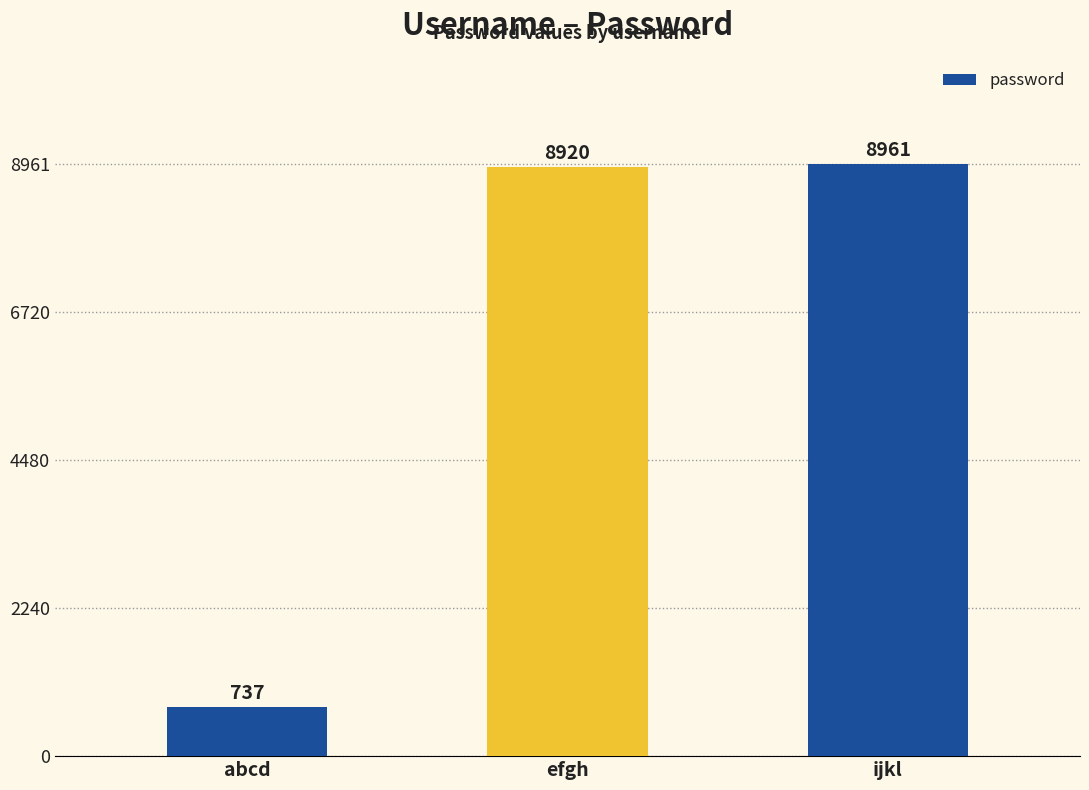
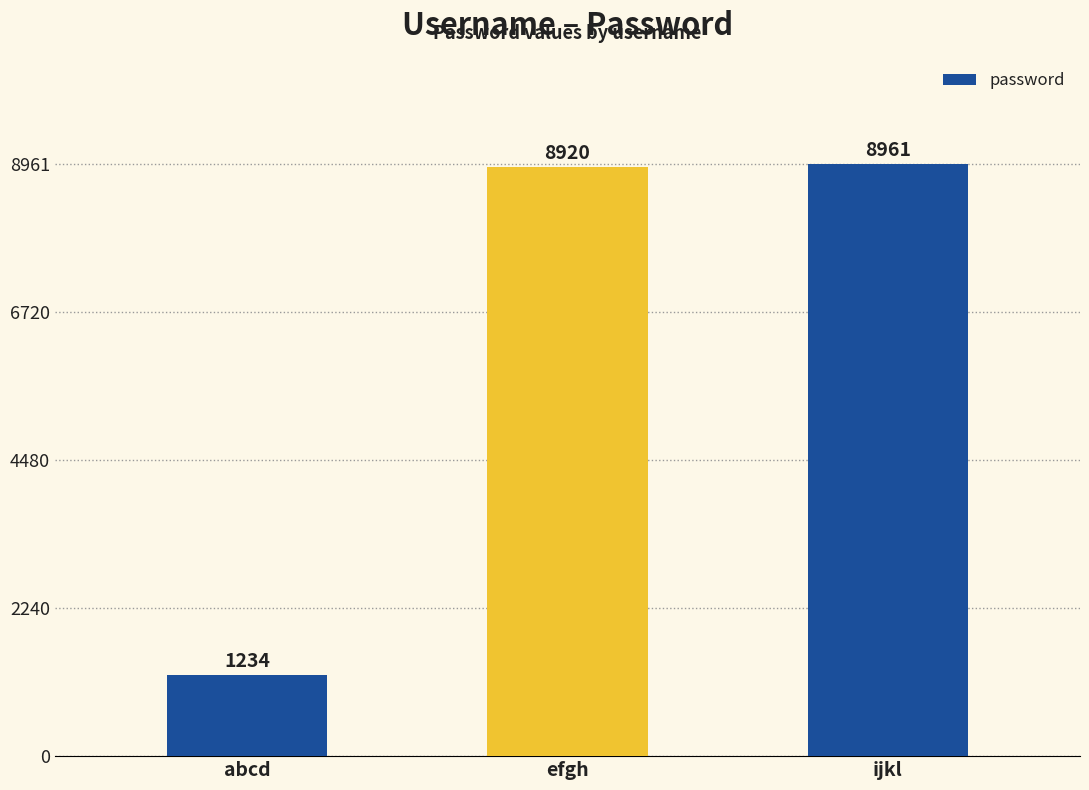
abcd: 737 -> 1234
